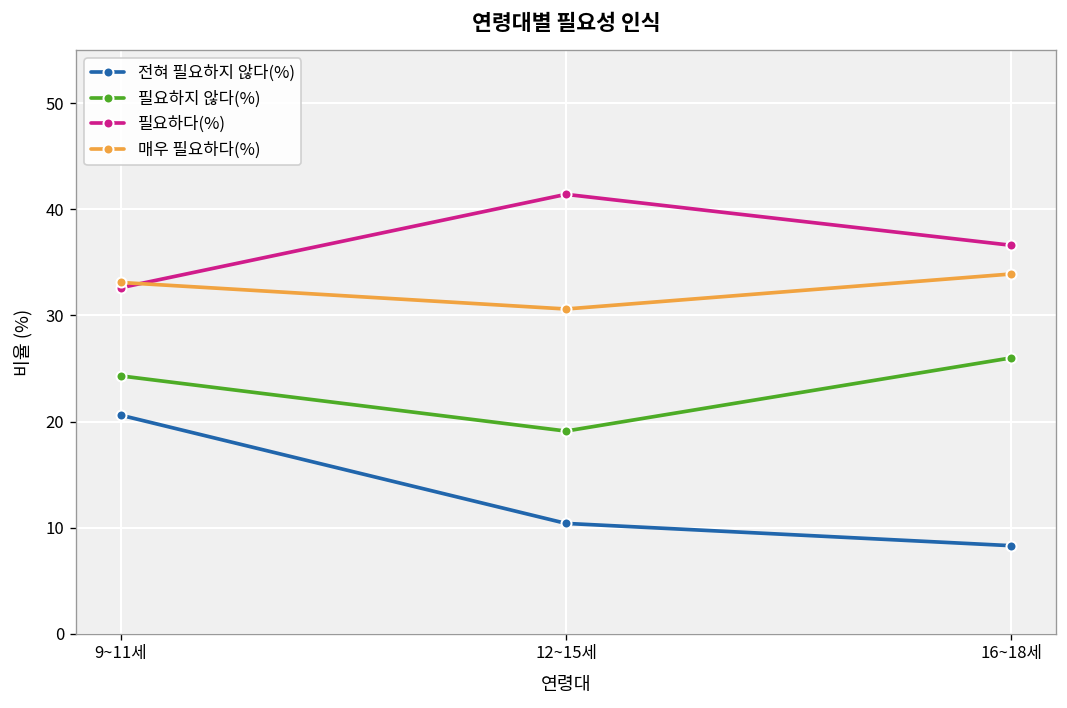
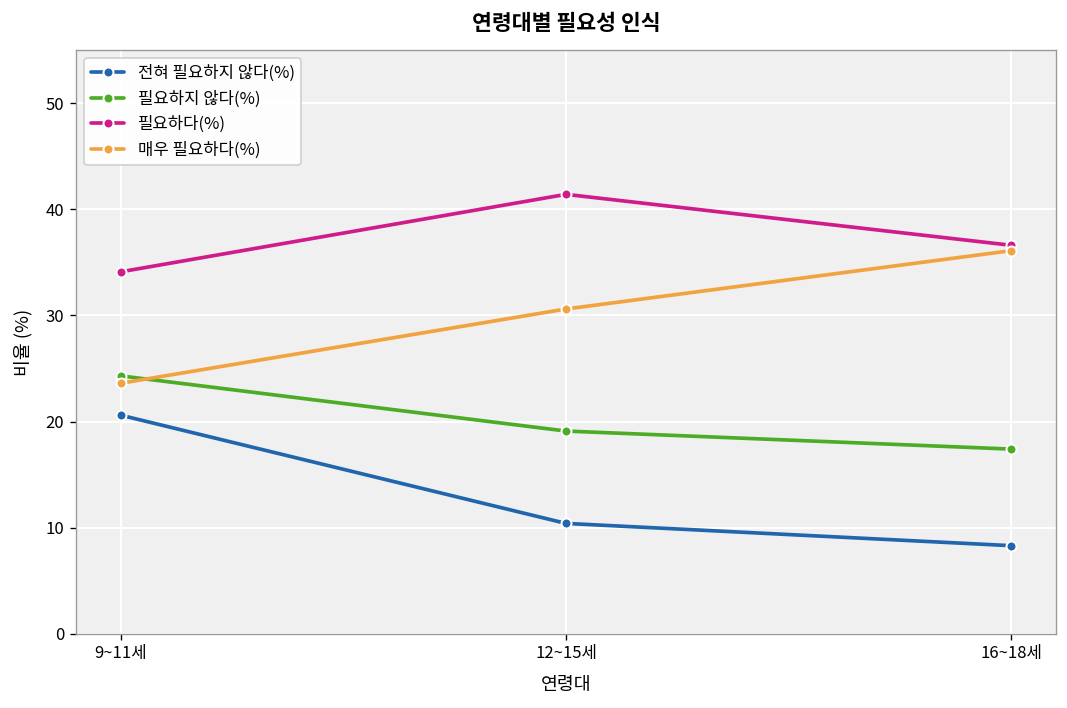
필요하다(%), 9~11세: 33 -> 34
매우 필요하다(%), 9~11세: 33 -> 24
필요하지 않다(%), 16~18세: 26 -> 17
매우 필요하다(%), 16~18세: 34 -> 36
